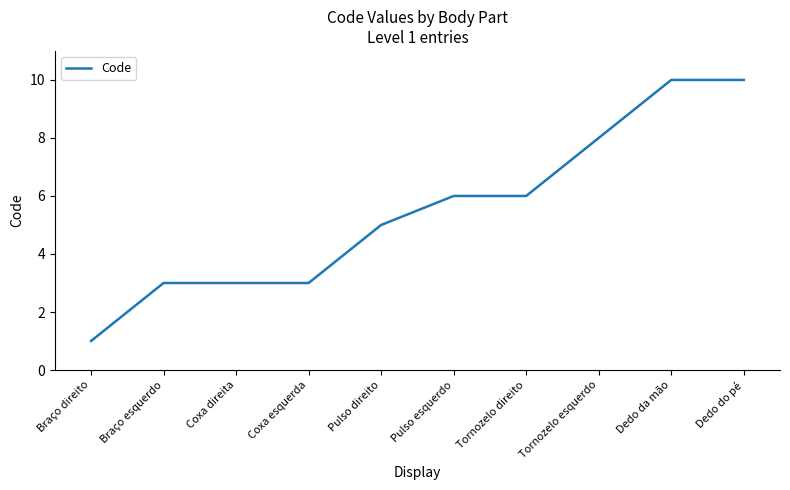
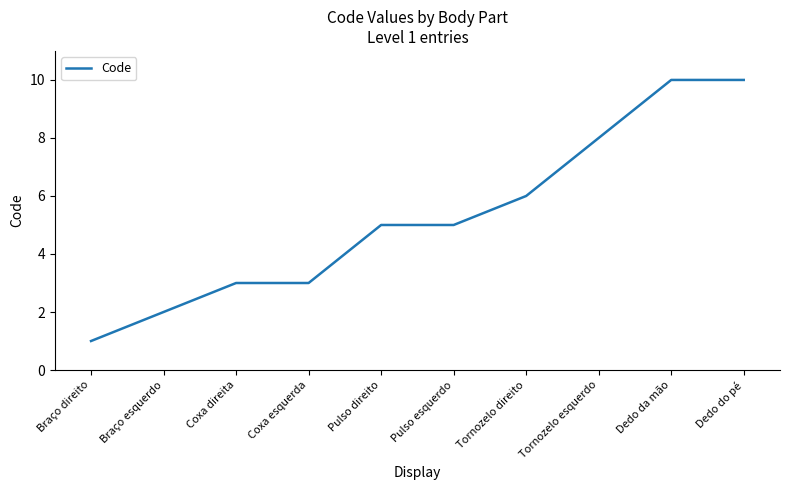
Braço esquerdo: 3 -> 2
Pulso esquerdo: 6 -> 5
